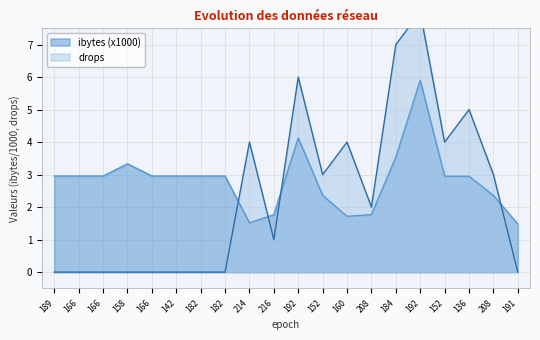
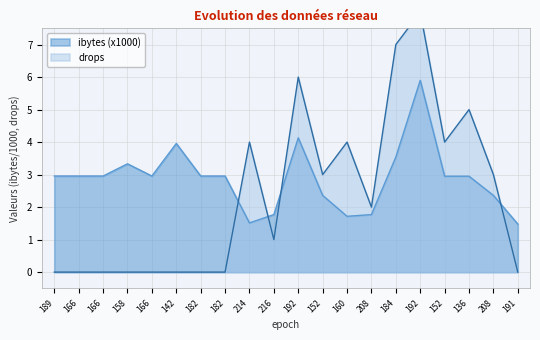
ibytes (x1000), 142: 3.0 -> 4.0
